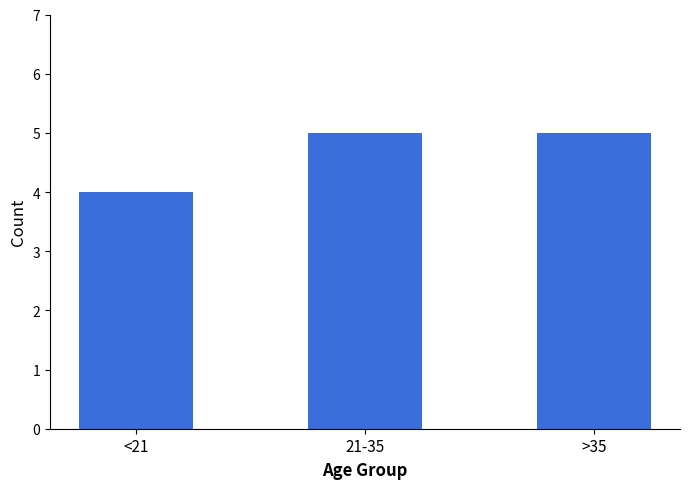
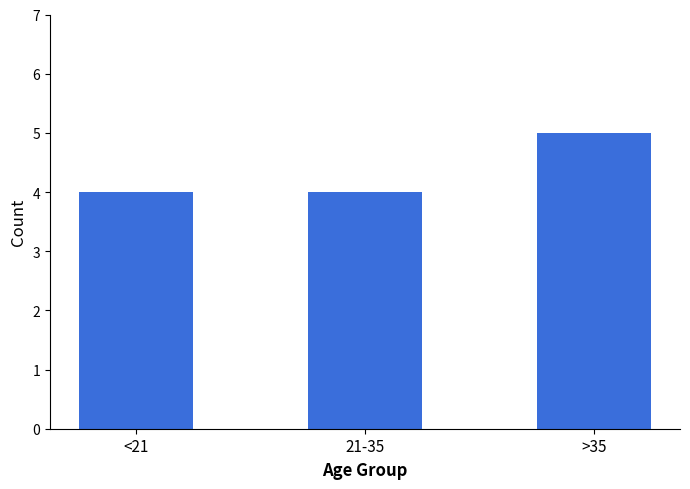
21-35: 5 -> 4
